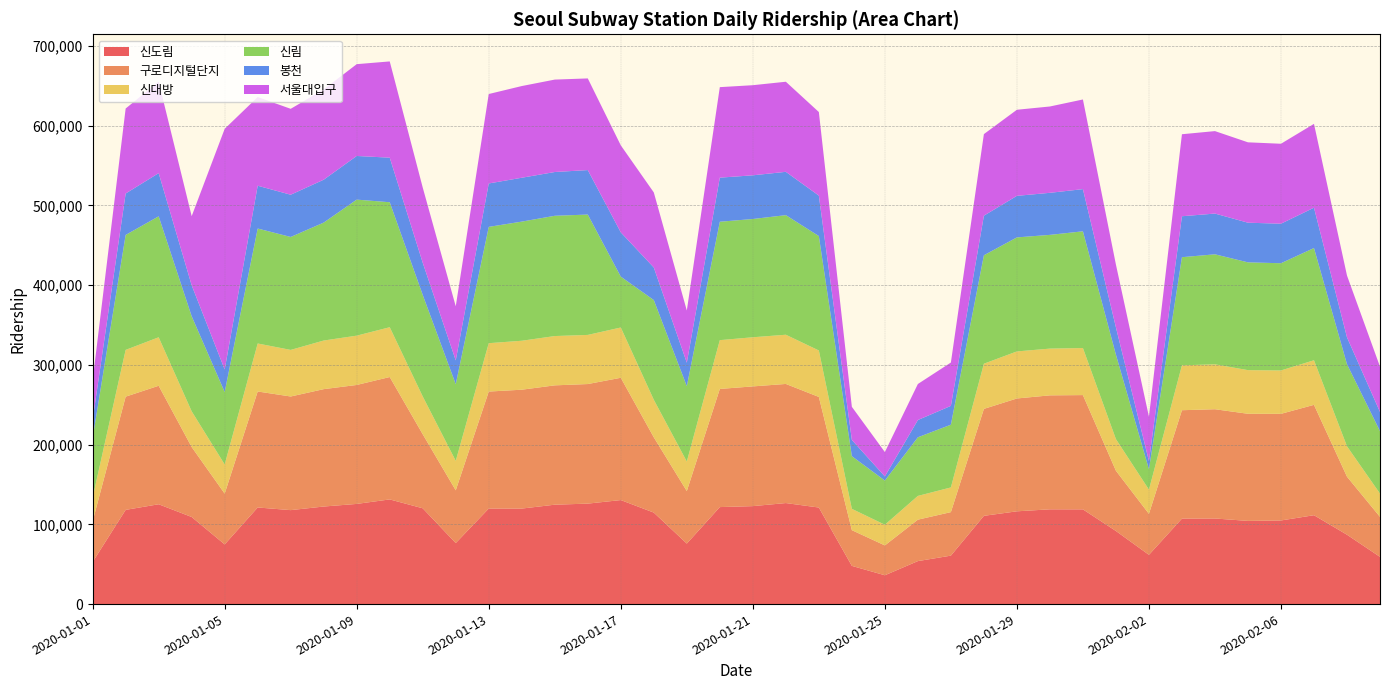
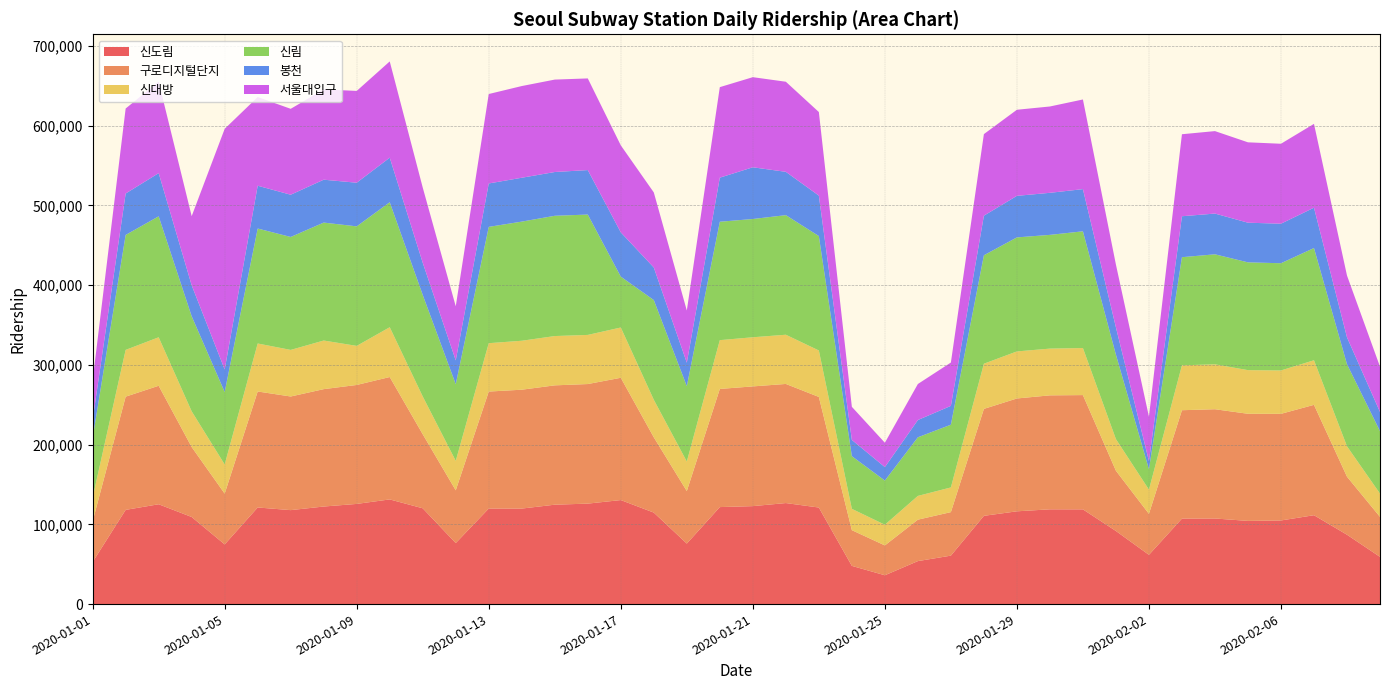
신대방, 2020-01-09: 60,000 -> 50,000
신림, 2020-01-09: 170,000 -> 150,000
봉천, 2020-01-21: 50,000 -> 60,000
봉천, 2020-01-25: 10,000 -> 20,000
